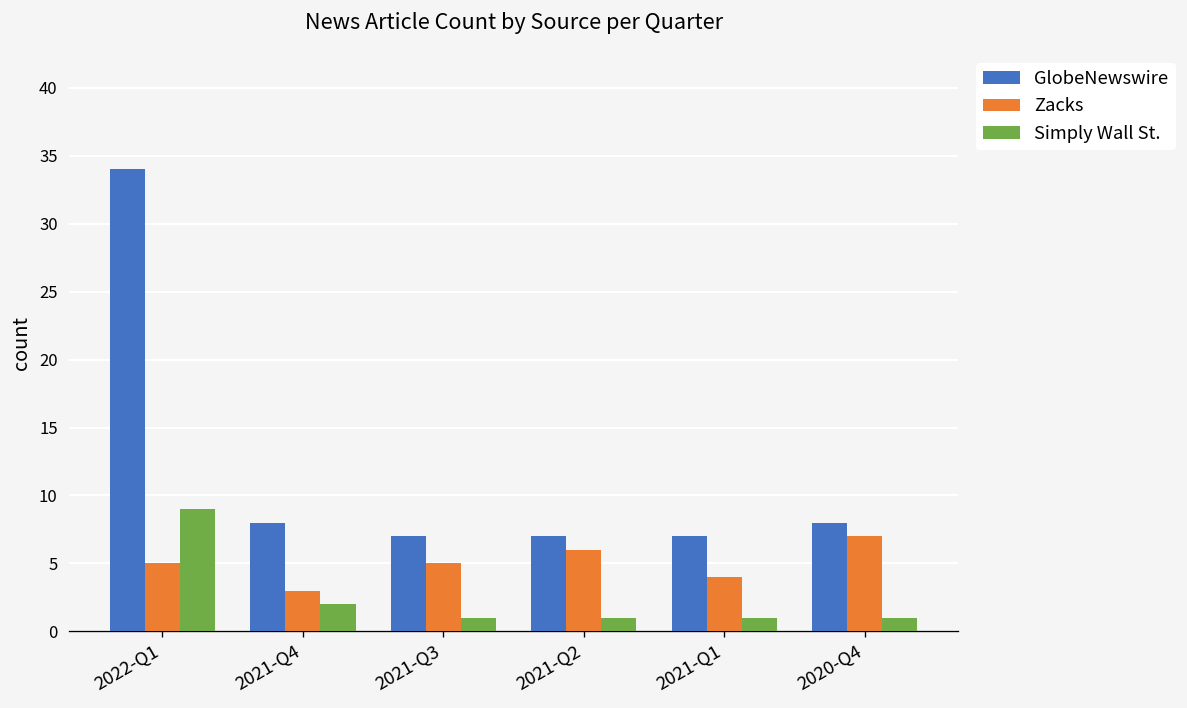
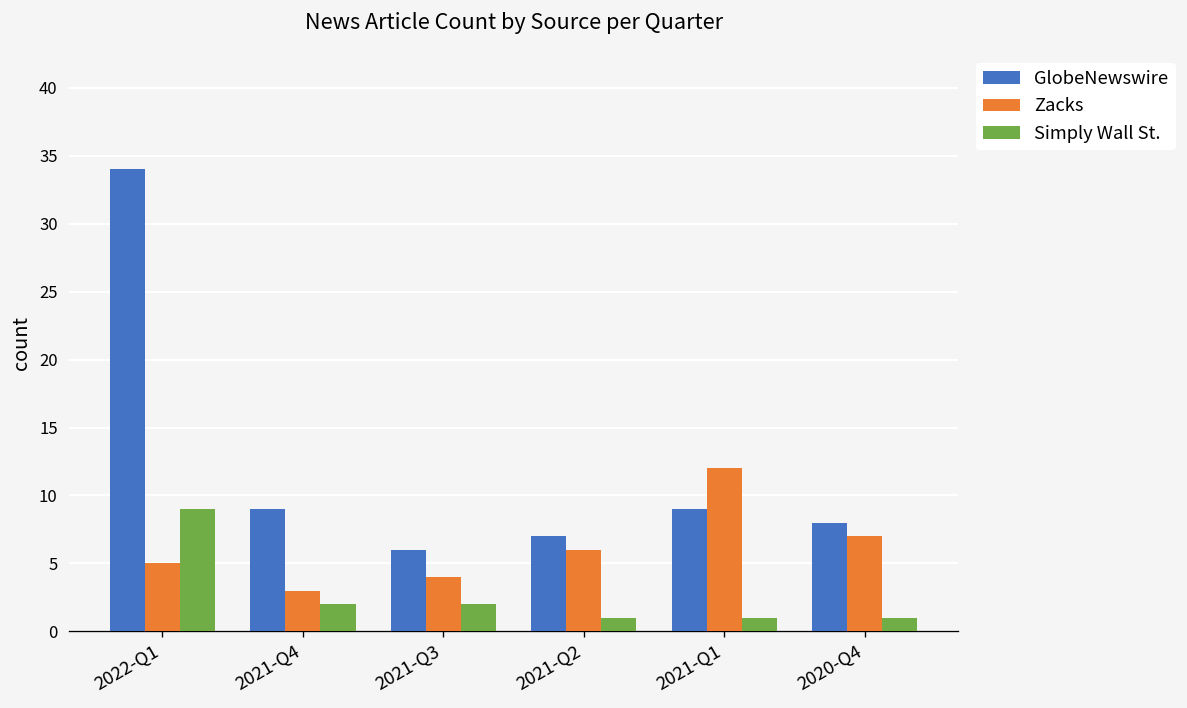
GlobeNewswire, 2021-Q4: 8 -> 9
GlobeNewswire, 2021-Q3: 7 -> 6
Zacks, 2021-Q3: 5 -> 4
Simply Wall St., 2021-Q3: 1 -> 2
GlobeNewswire, 2021-Q1: 7 -> 9
Zacks, 2021-Q1: 4 -> 12
